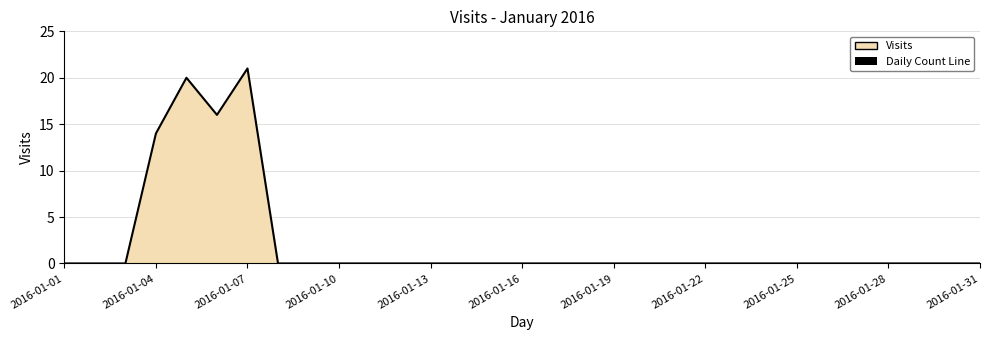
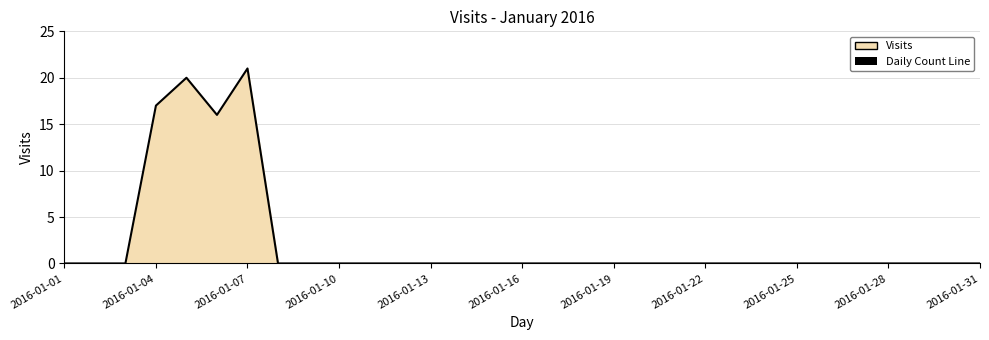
2016-01-04: 14 -> 17
